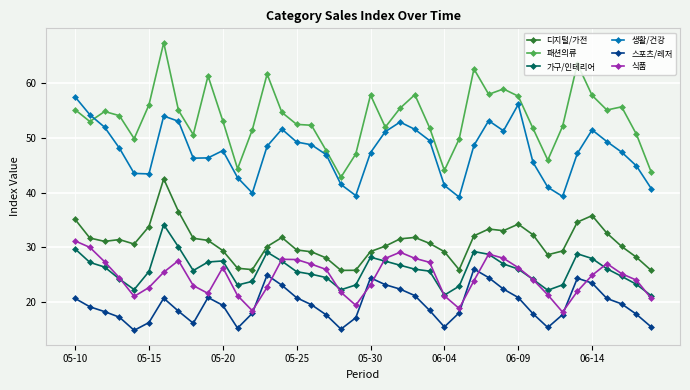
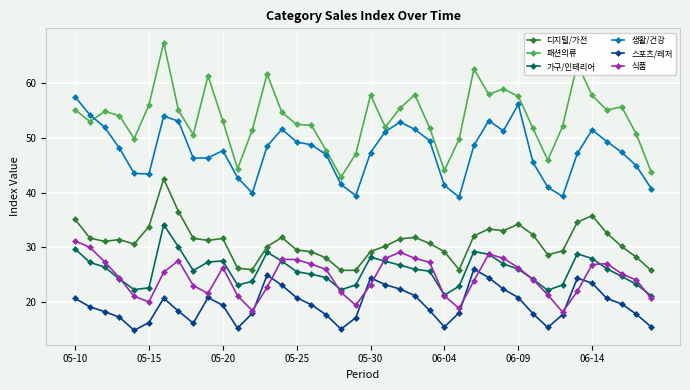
가구/인테리어, 05-15: 26 -> 23
식품, 05-15: 23 -> 20
디지털/가전, 05-20: 29 -> 32
식품, 06-14: 25 -> 27
